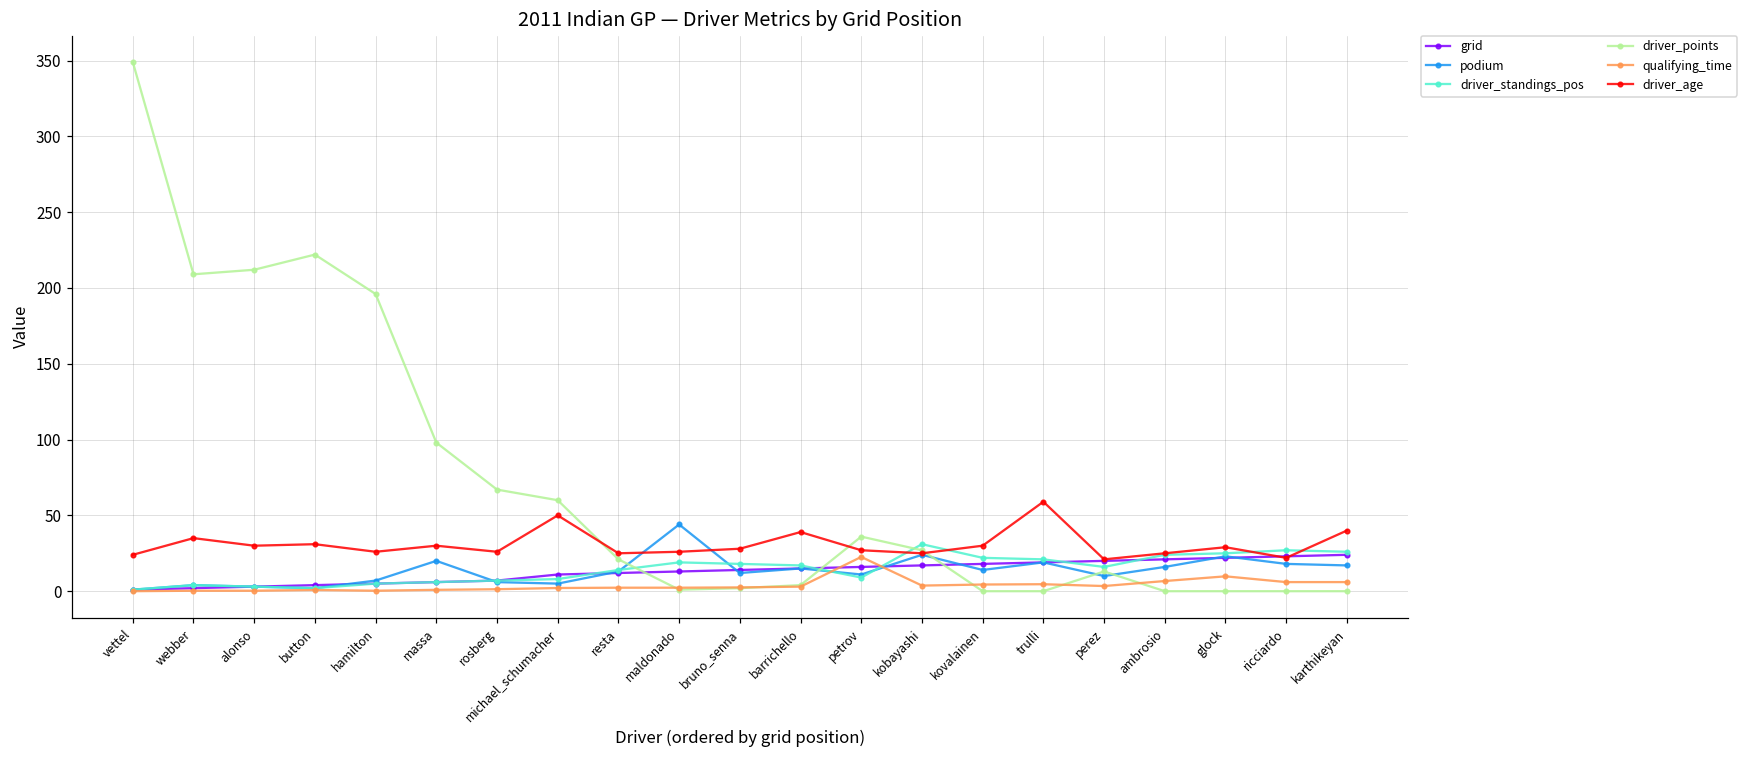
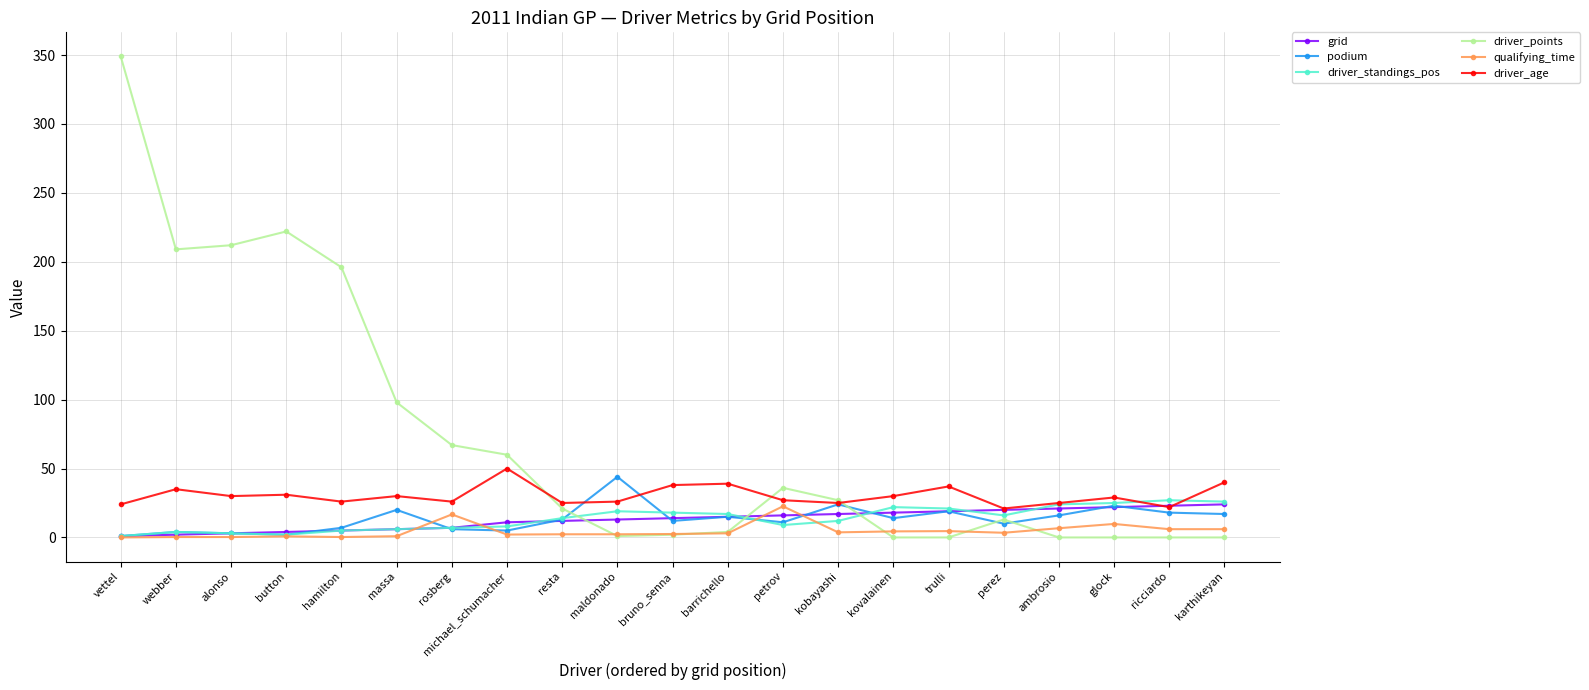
qualifying_time, rosberg: 1 -> 17
driver_age, bruno_senna: 28 -> 38
driver_standings_pos, kobayashi: 31 -> 12
driver_age, trulli: 59 -> 37
